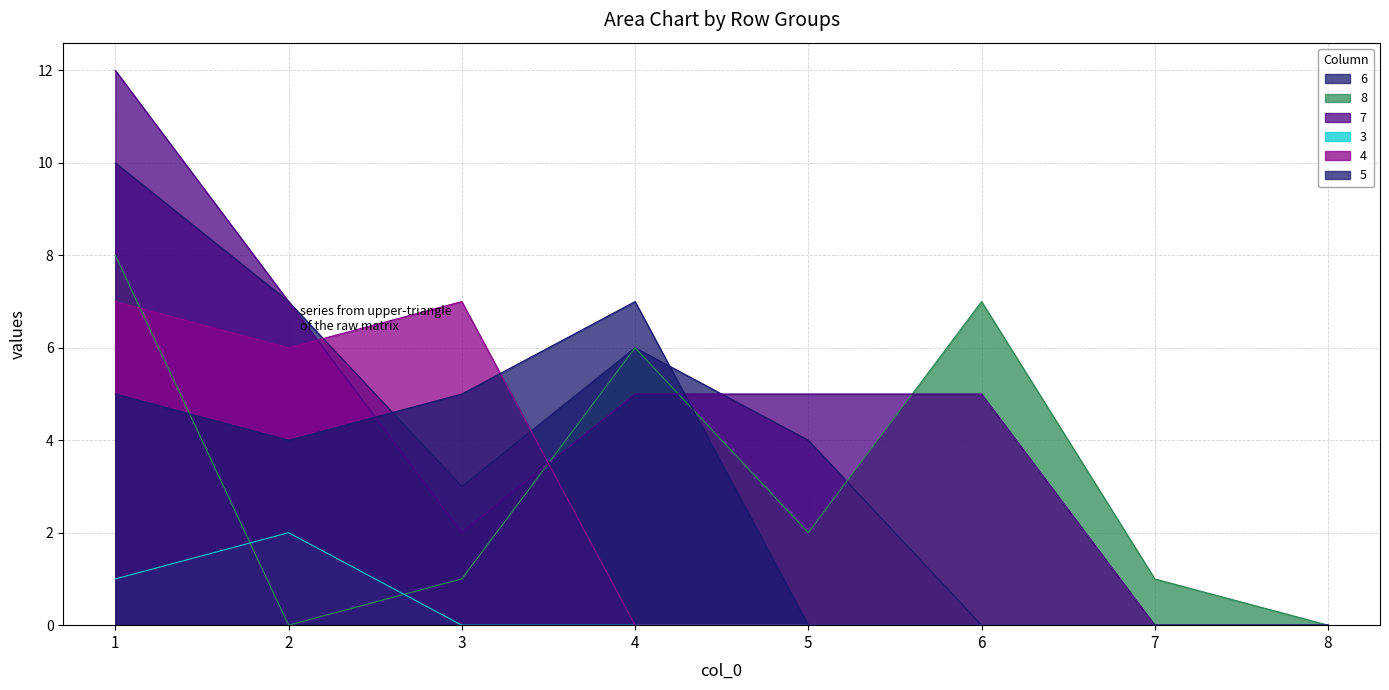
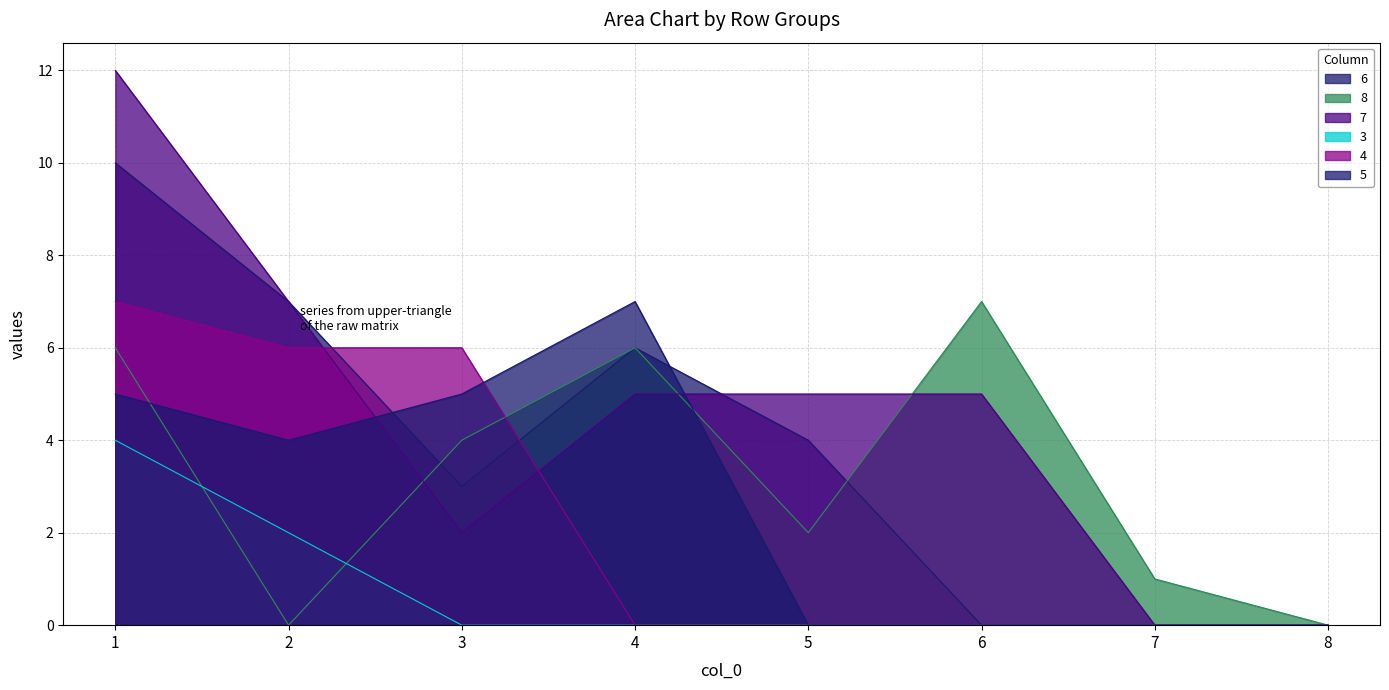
8, 1: 8 -> 6
3, 1: 1 -> 4
8, 3: 1 -> 4
4, 3: 7 -> 6
